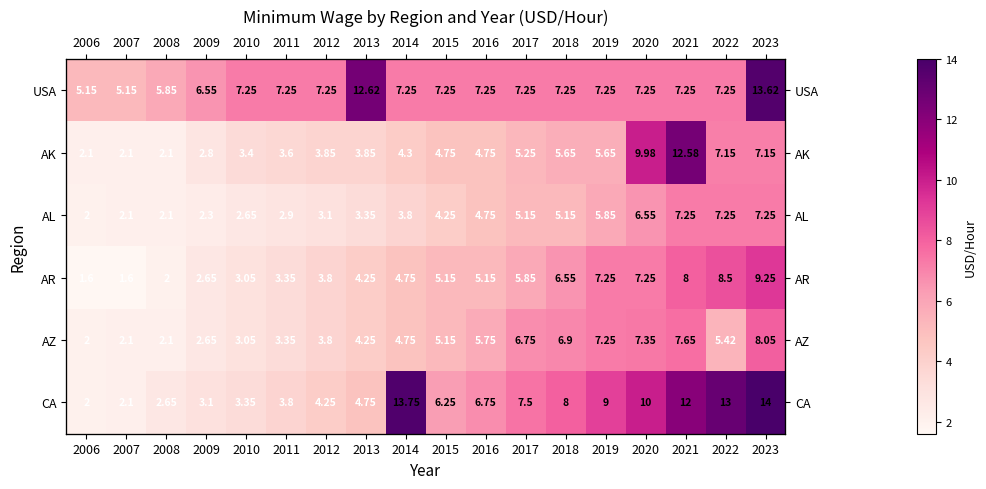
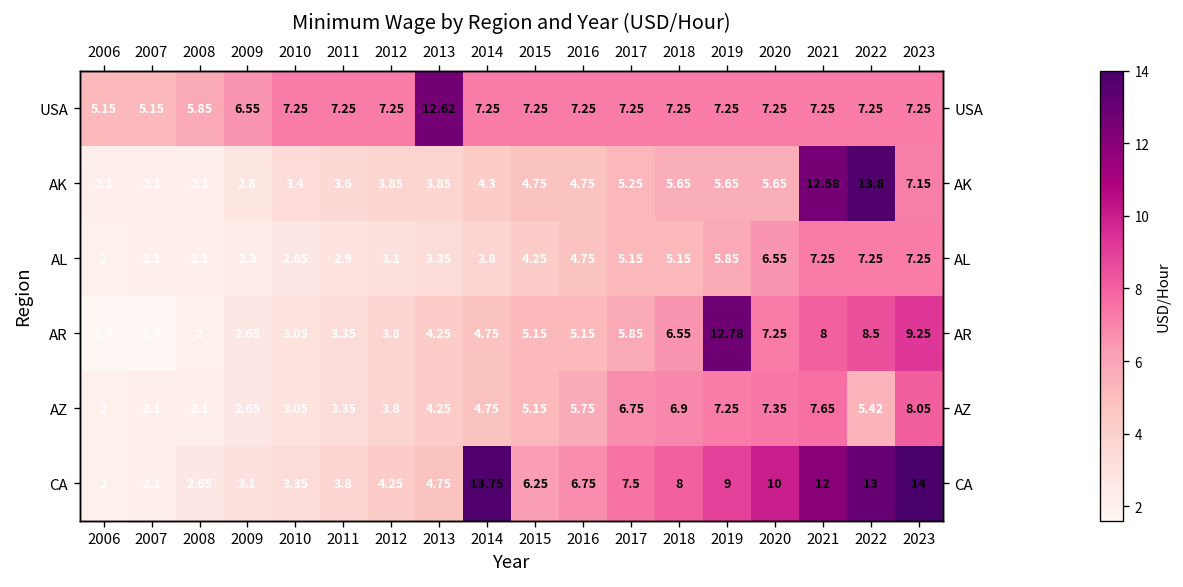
USA, 2023: 13.62 -> 7.25
AK, 2020: 9.98 -> 5.65
AK, 2022: 7.15 -> 13.8
AR, 2019: 7.25 -> 12.78
